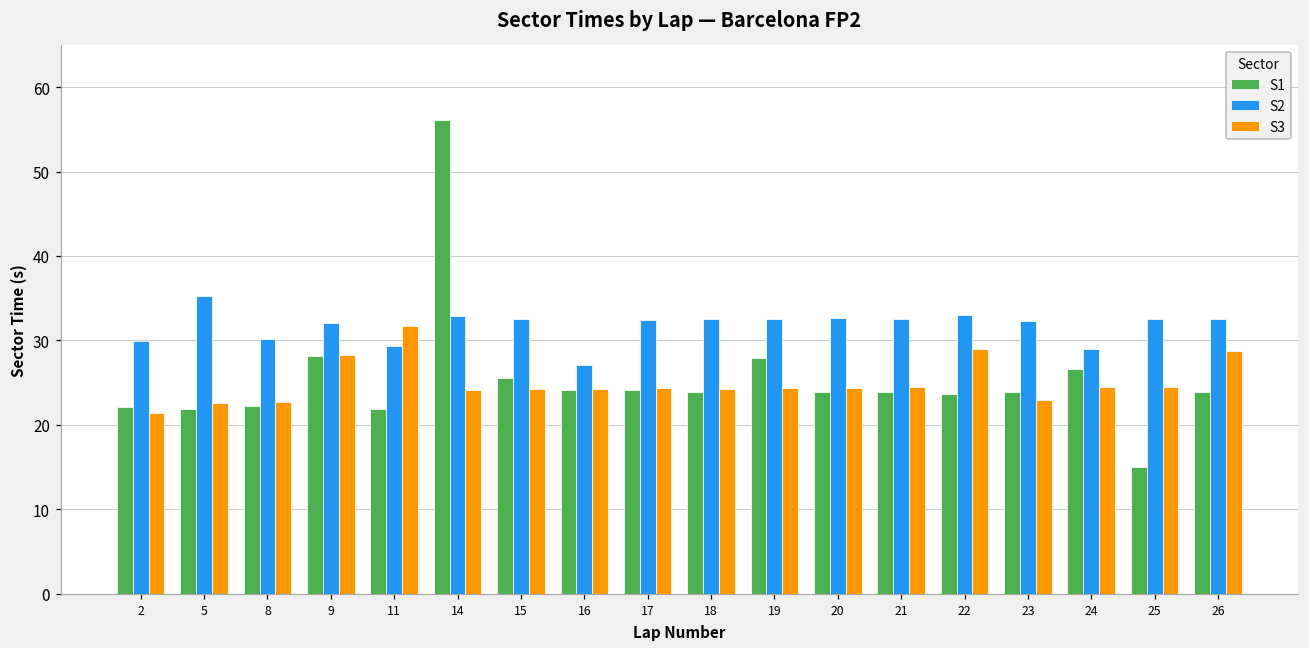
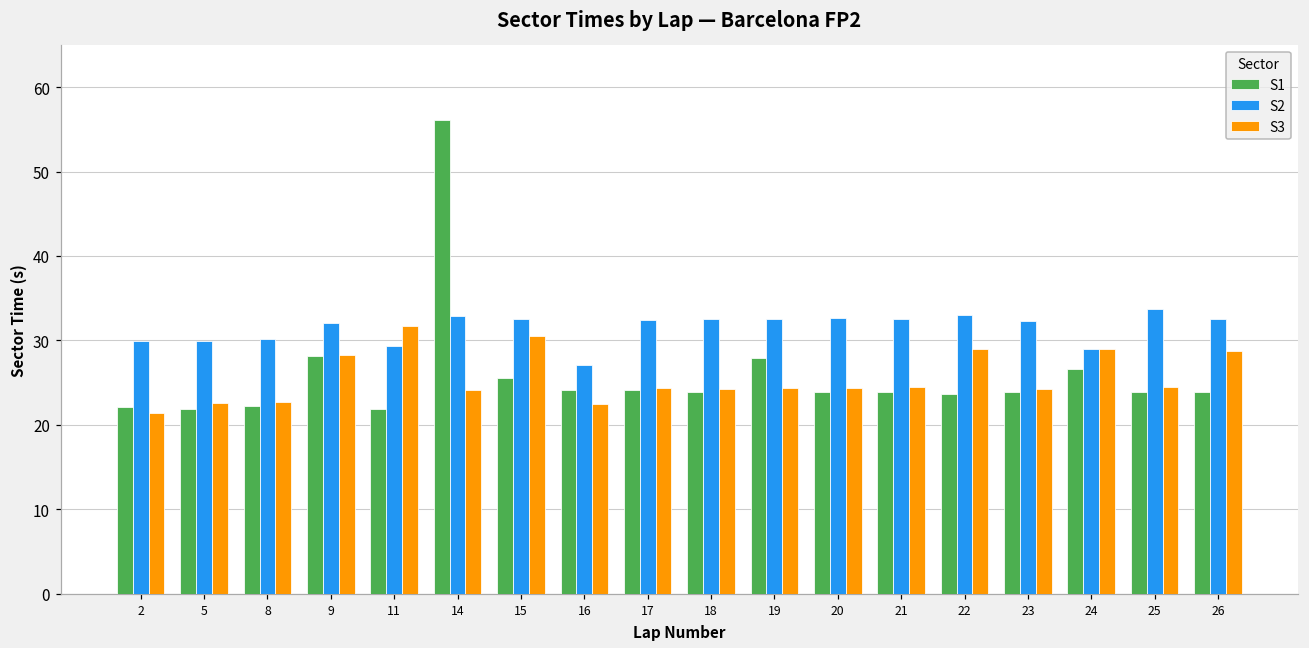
S2, 5: 35 -> 30
S3, 15: 24 -> 31
S3, 16: 24 -> 23
S3, 23: 23 -> 24
S3, 24: 24 -> 29
S1, 25: 15 -> 24
S2, 25: 33 -> 34
